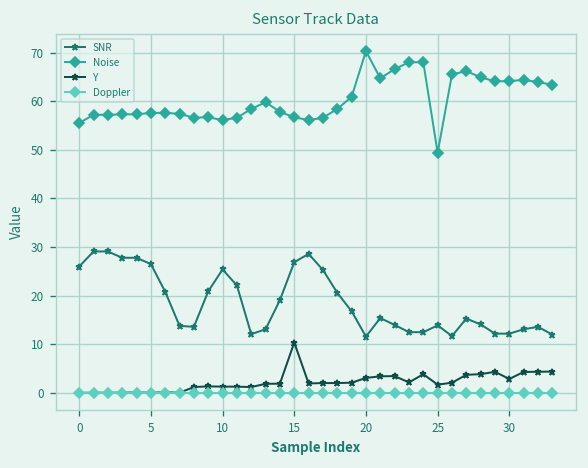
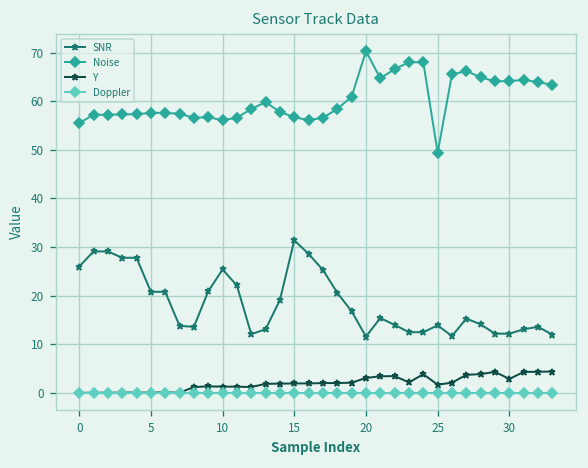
SNR, 5: 27 -> 21
SNR, 15: 27 -> 31
Y, 15: 10 -> 2
